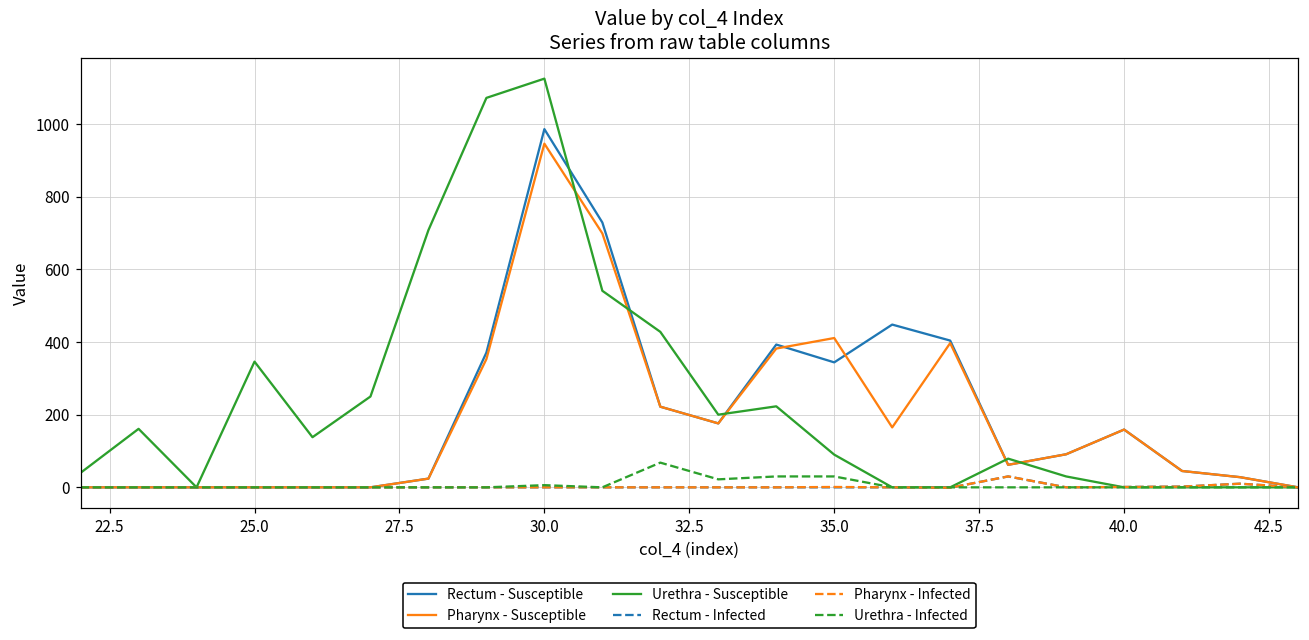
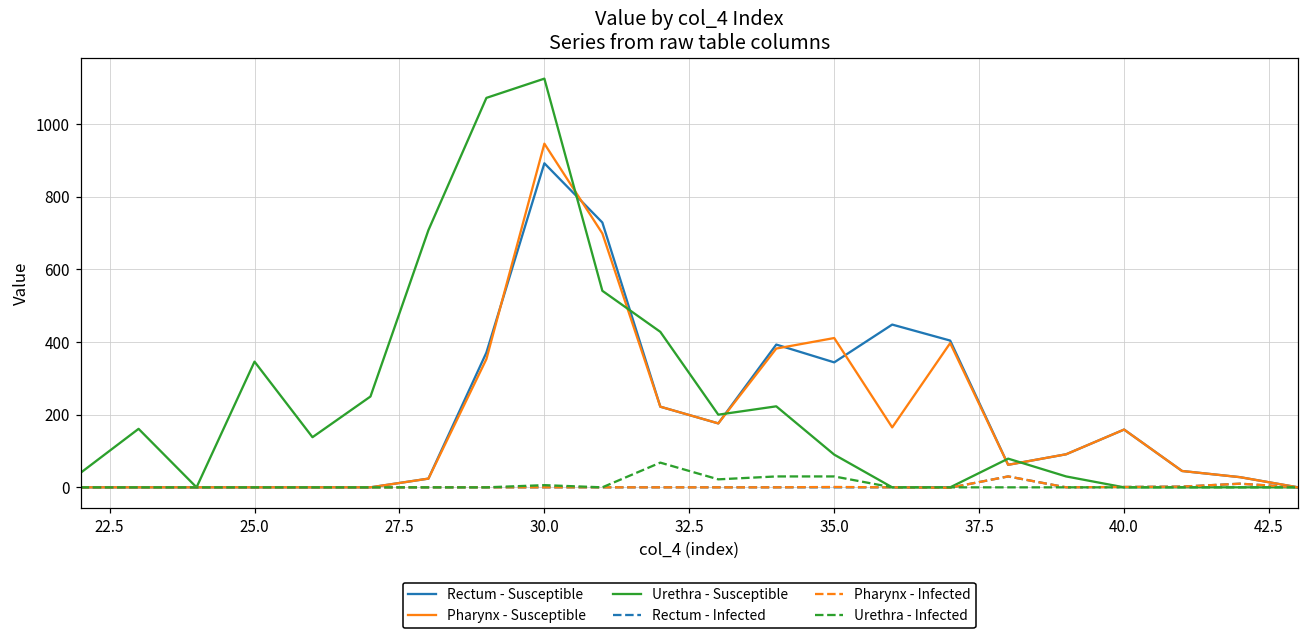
Rectum - Susceptible, 30.0: 990 -> 890
